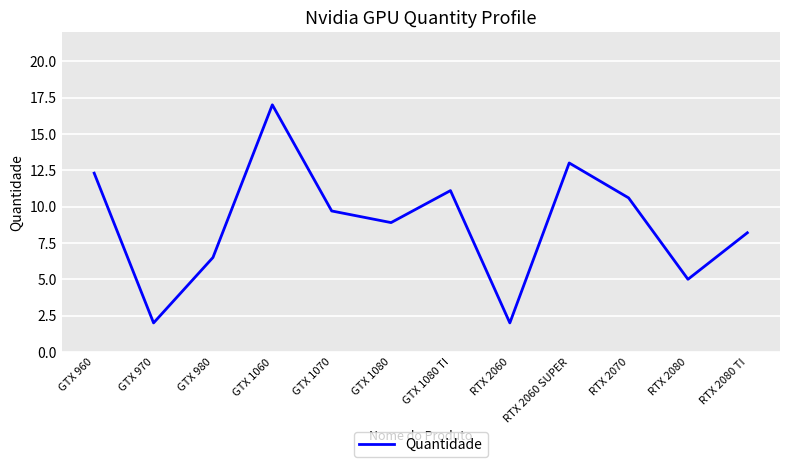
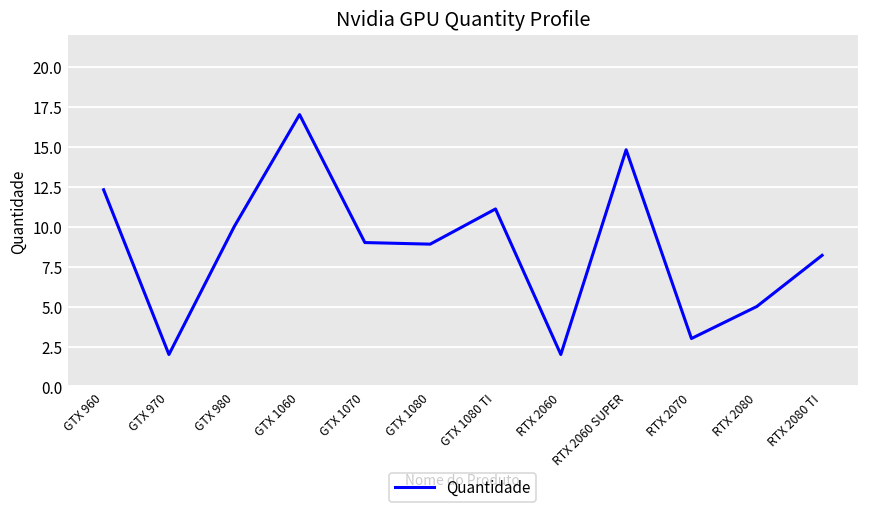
GTX 980: 6.5 -> 10.0
GTX 1070: 9.7 -> 9.0
RTX 2060 SUPER: 13.0 -> 14.8
RTX 2070: 10.6 -> 3.0
